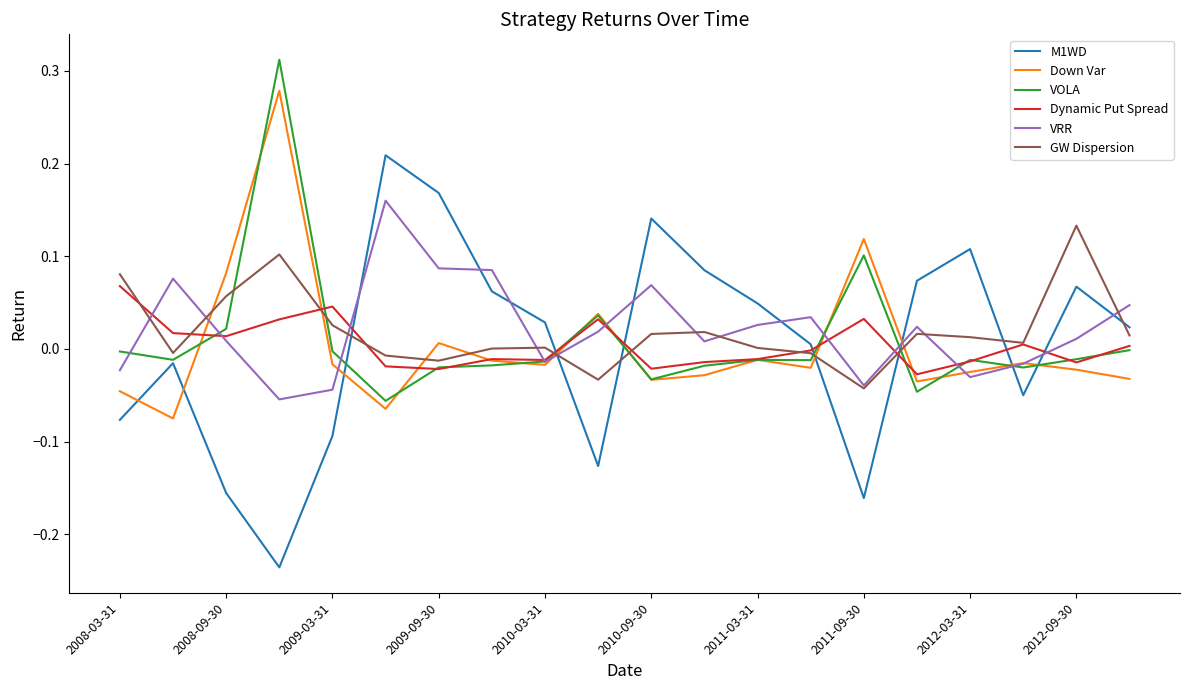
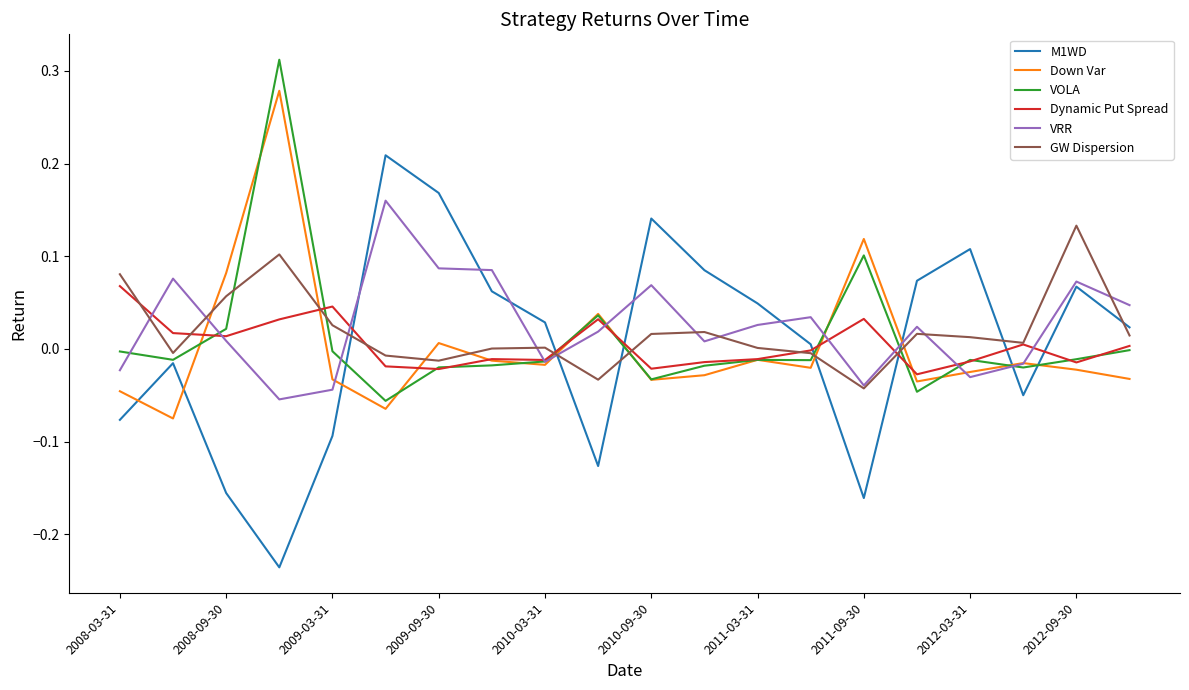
Down Var, 2009-03-31: -0.02 -> -0.03
VRR, 2012-09-30: 0.01 -> 0.07
